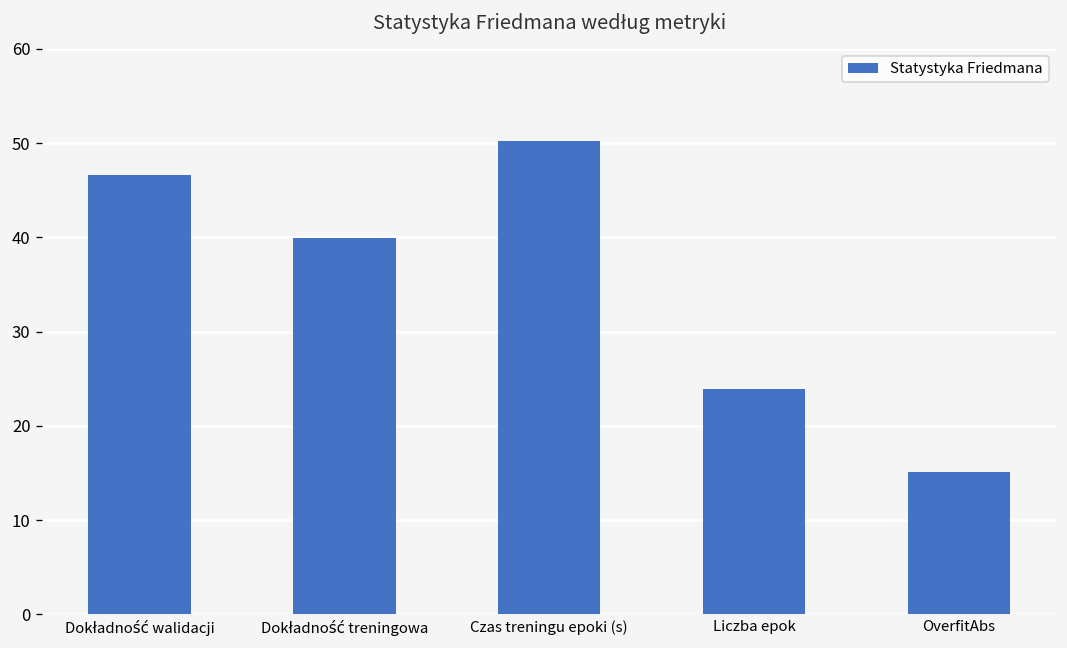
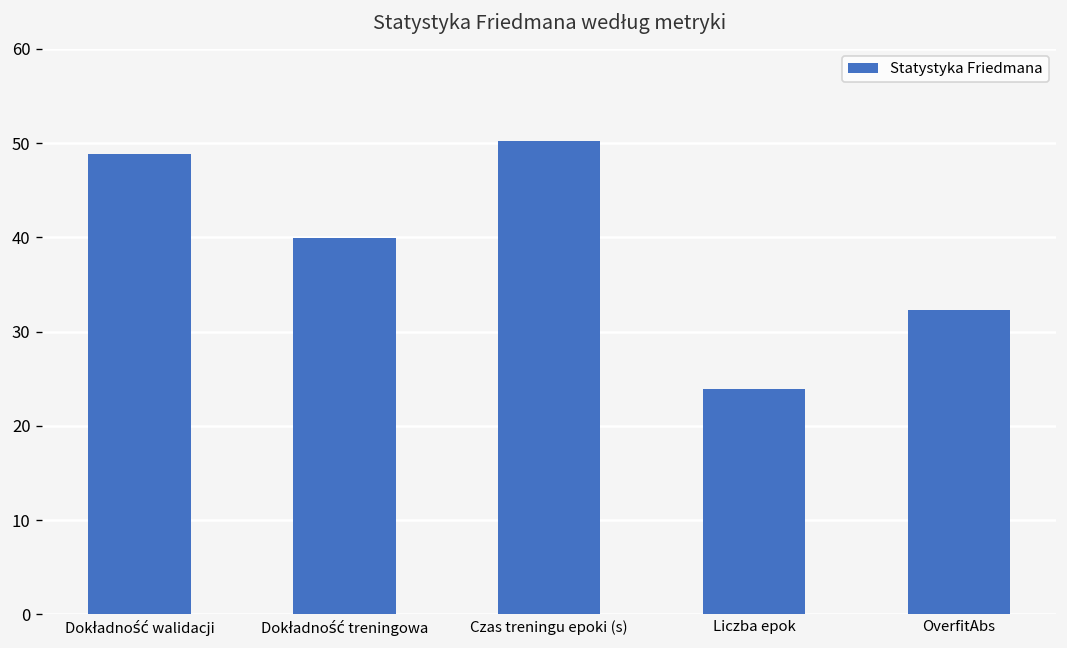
Dokładność walidacji: 47 -> 49
OverfitAbs: 15 -> 32
